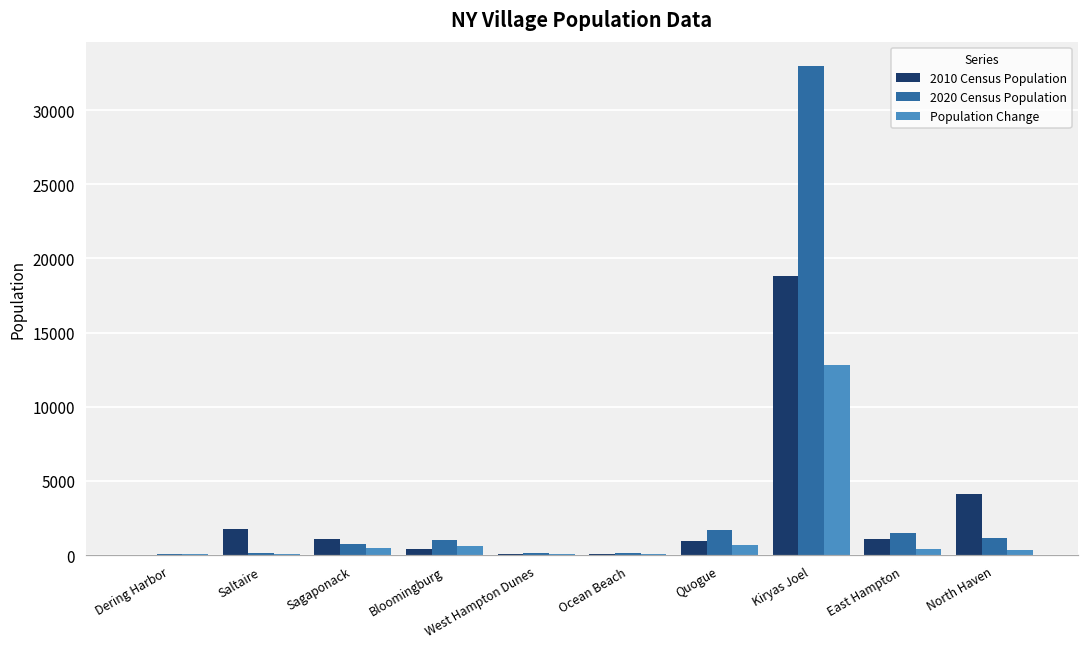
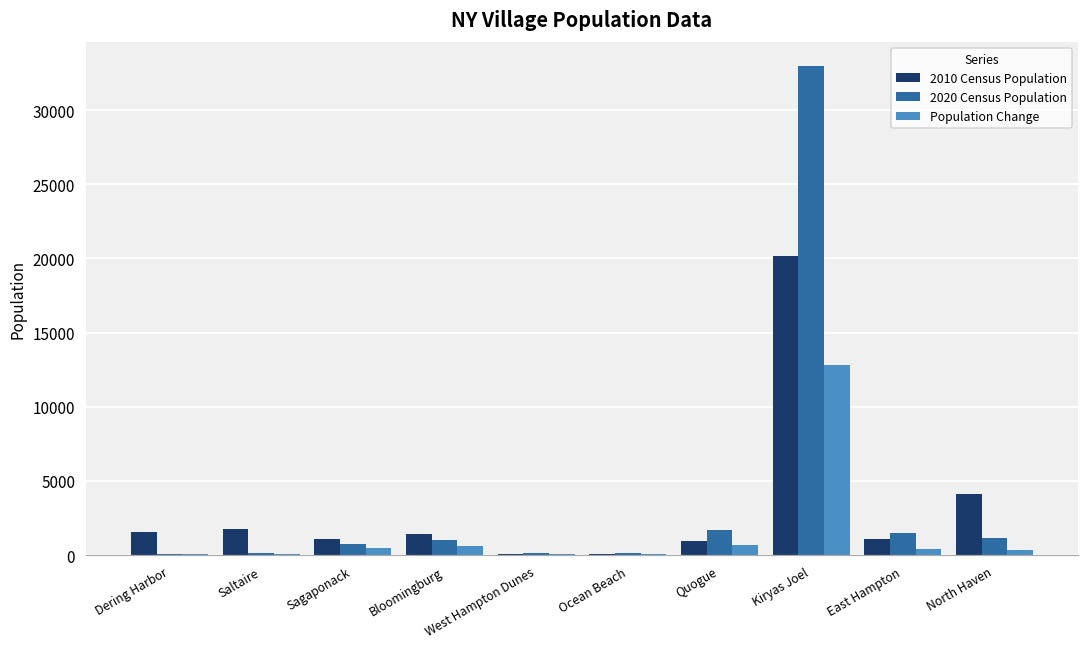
2010 Census Population, Dering Harbor: 0 -> 1600
2010 Census Population, Bloomingburg: 400 -> 1400
2010 Census Population, Kiryas Joel: 18800 -> 20200
